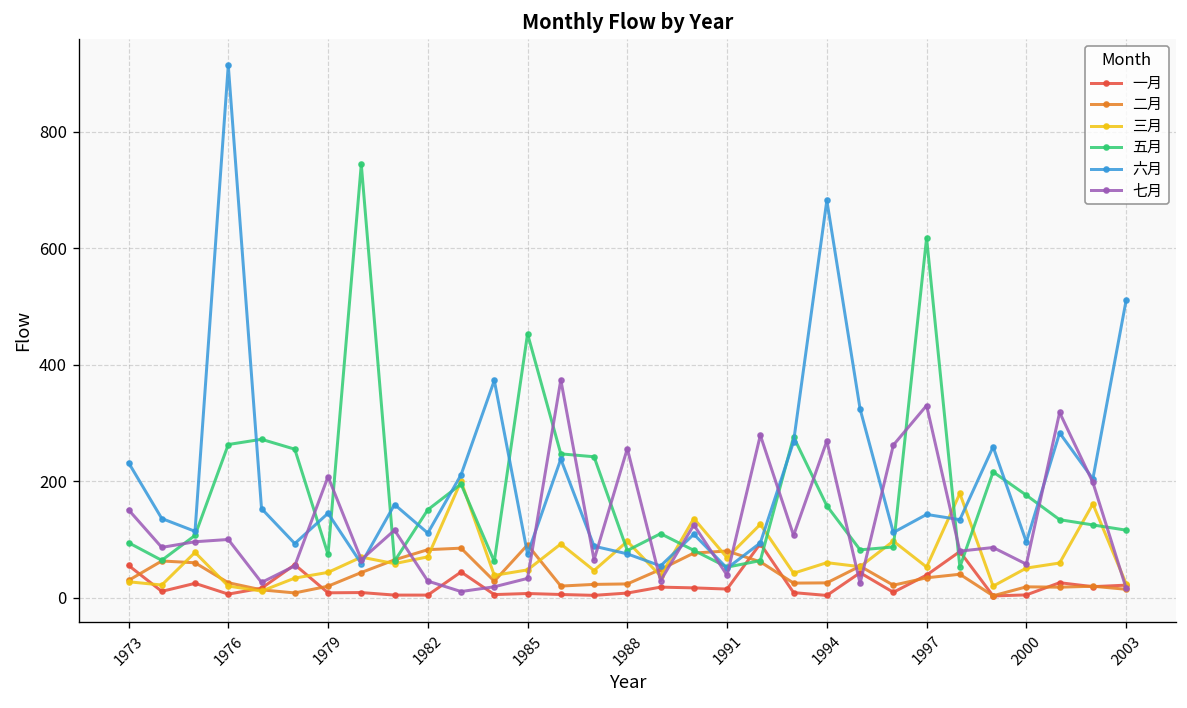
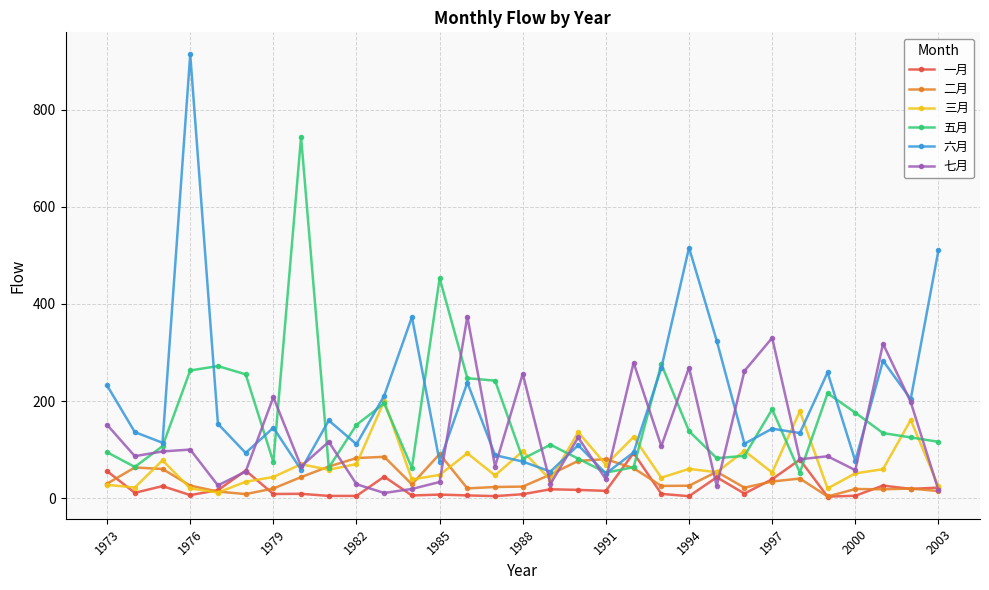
五月, 1994: 160 -> 140
六月, 1994: 680 -> 520
五月, 1997: 620 -> 180
六月, 2000: 100 -> 80
